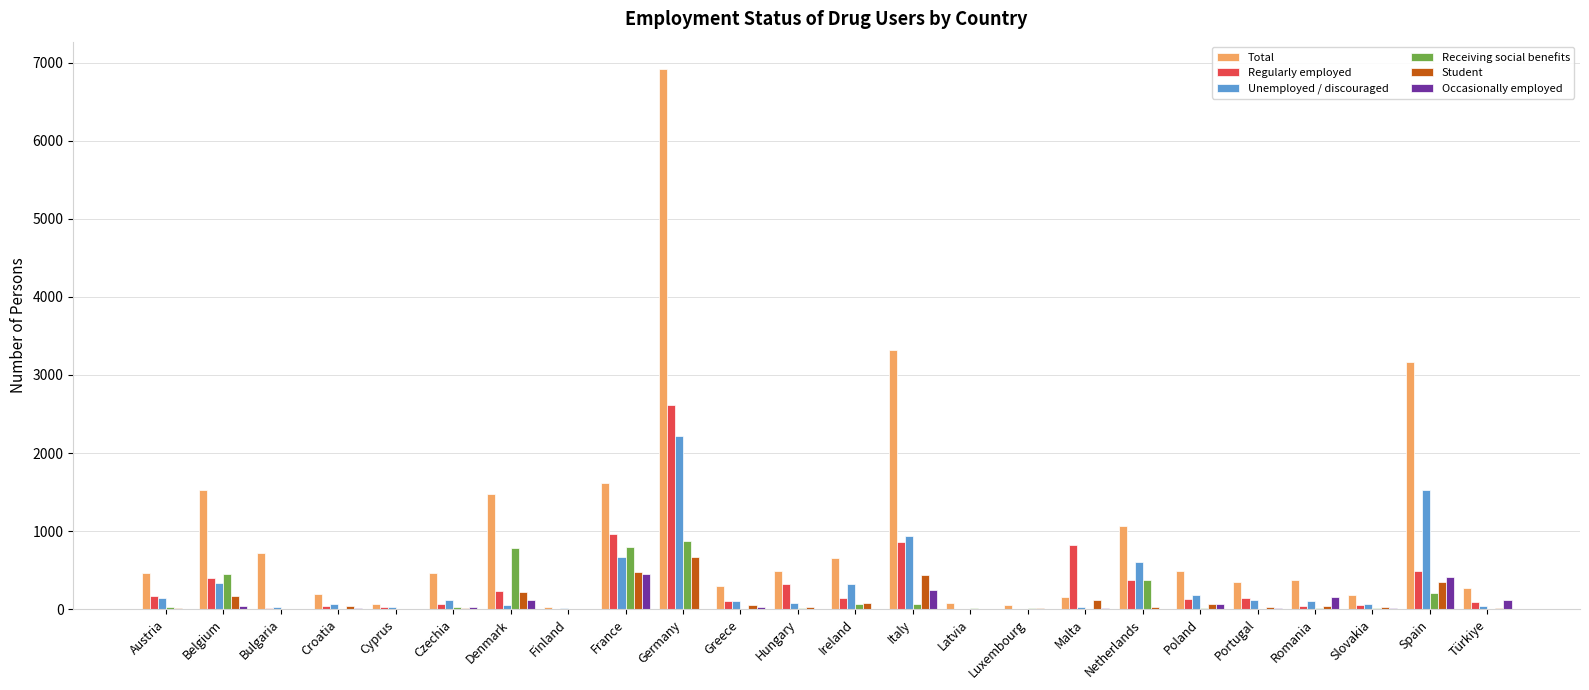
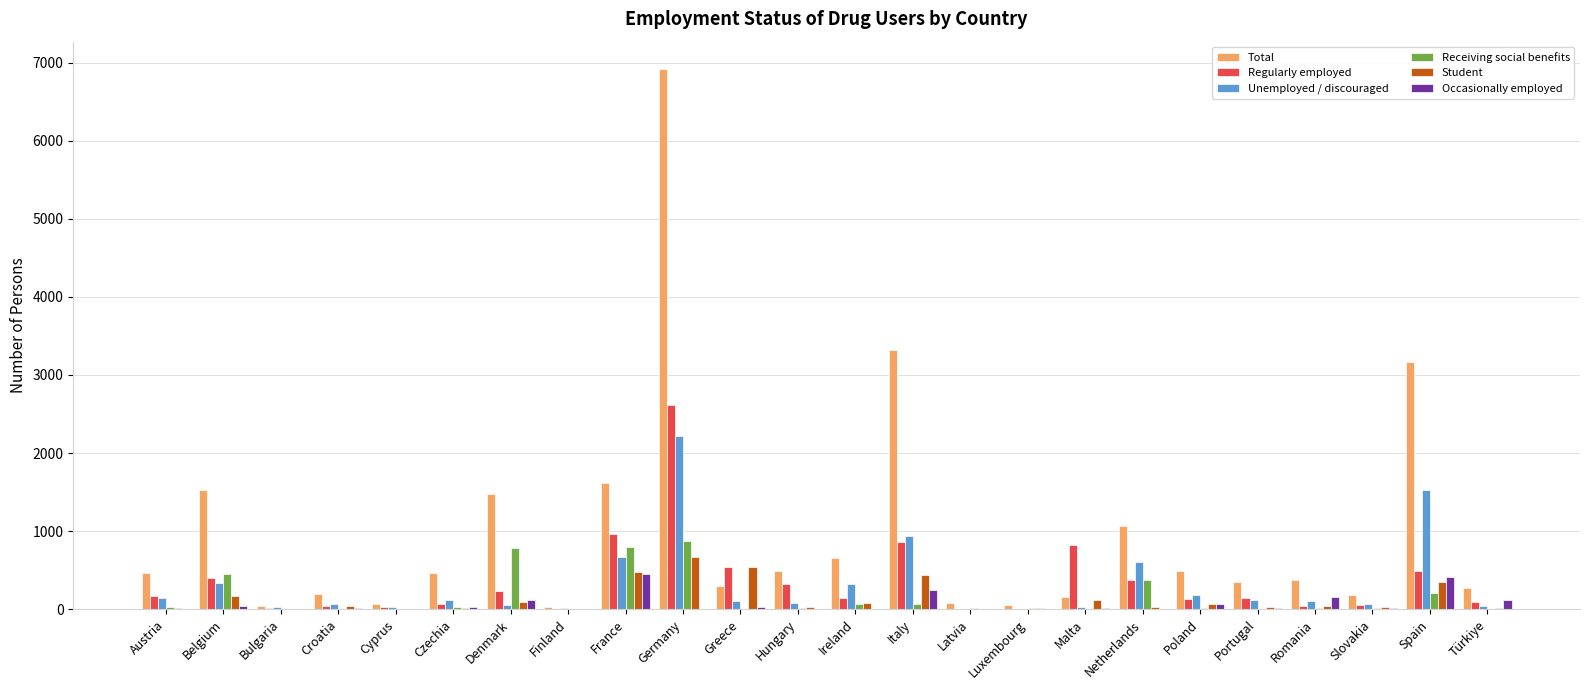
Total, Bulgaria: 700 -> 0
Student, Denmark: 200 -> 100
Regularly employed, Greece: 100 -> 500
Student, Greece: 100 -> 500
